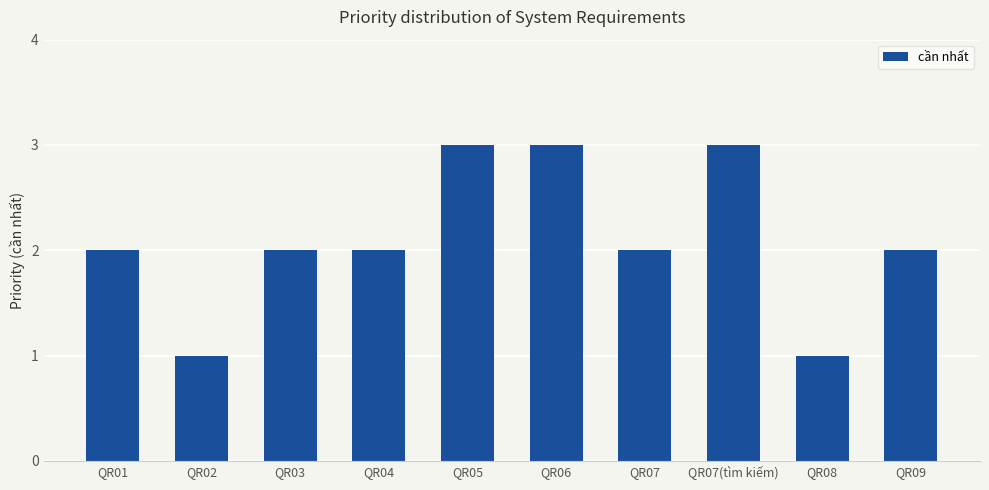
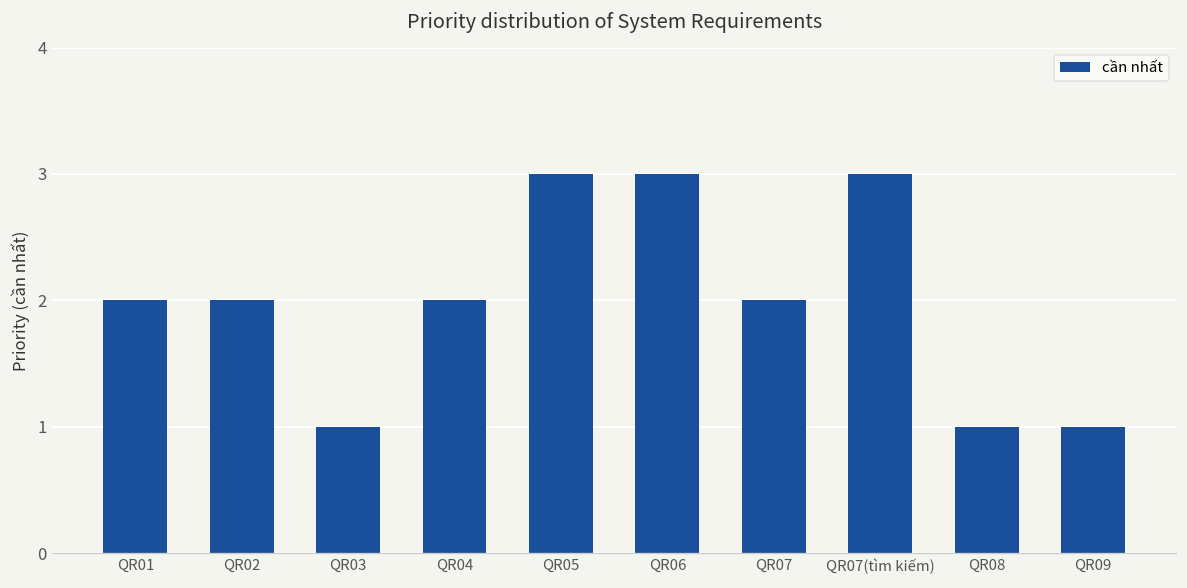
QR02: 1 -> 2
QR03: 2 -> 1
QR09: 2 -> 1
